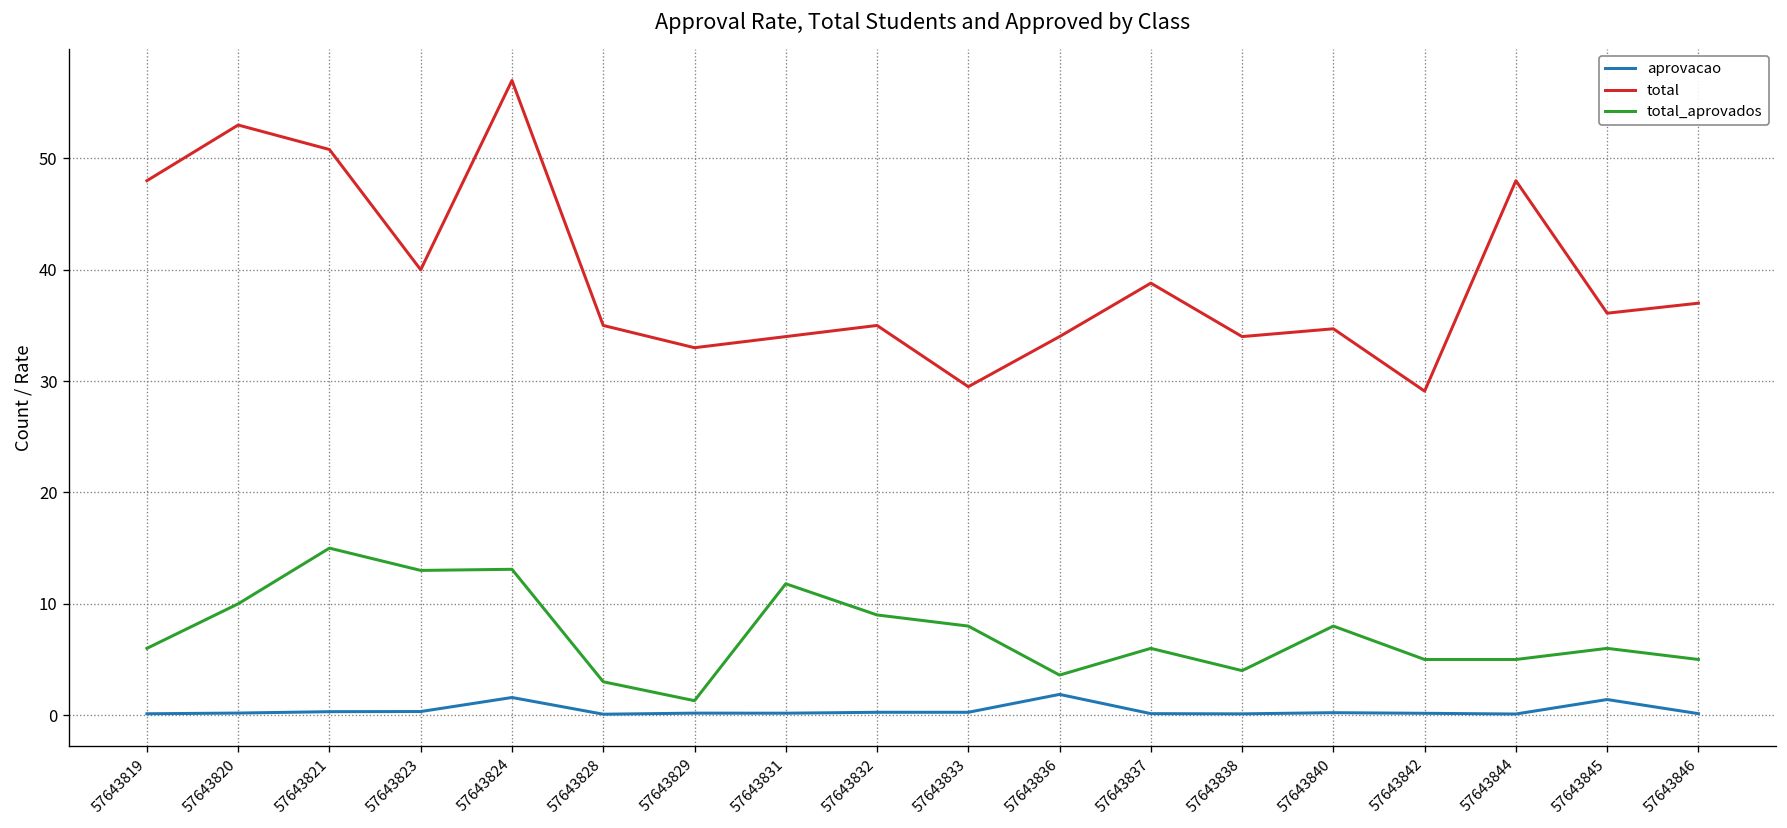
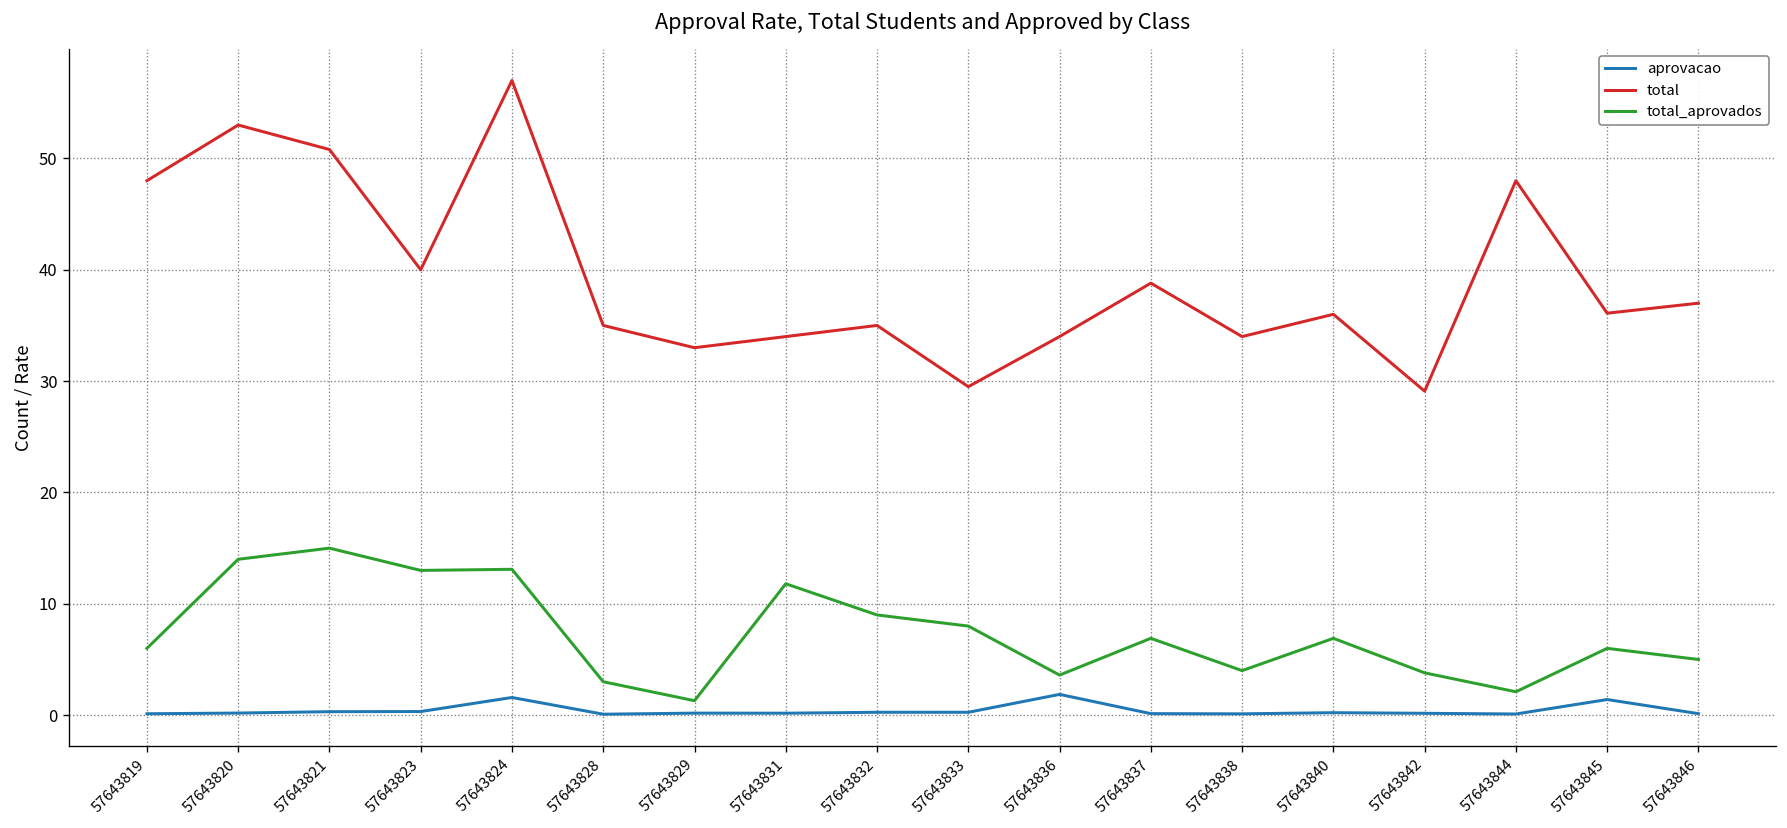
total_aprovados, 57643820: 10 -> 14
total_aprovados, 57643837: 6 -> 7
total, 57643840: 35 -> 36
total_aprovados, 57643840: 8 -> 7
total_aprovados, 57643842: 5 -> 4
total_aprovados, 57643844: 5 -> 2
